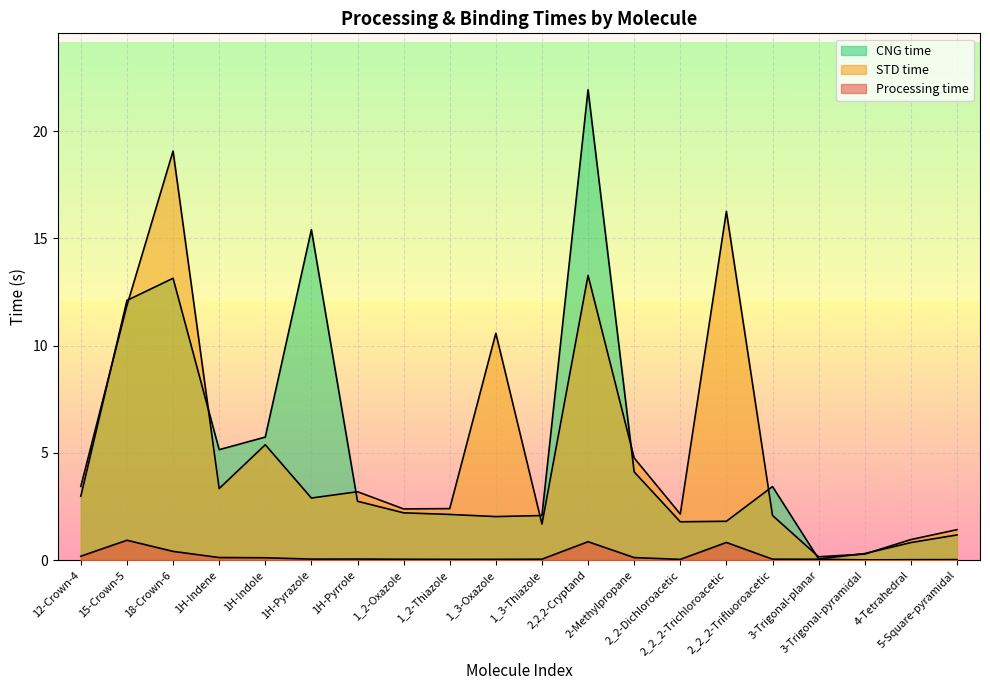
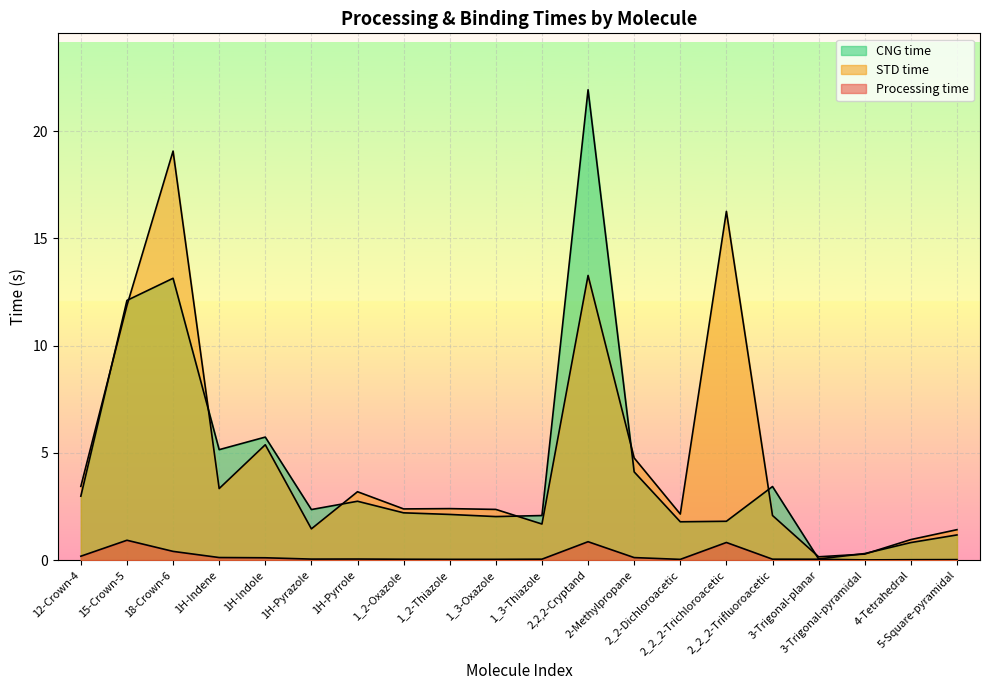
CNG time, 1H-Pyrazole: 15.4 -> 2.4
STD time, 1H-Pyrazole: 2.9 -> 1.5
STD time, 1_3-Oxazole: 10.6 -> 2.4
